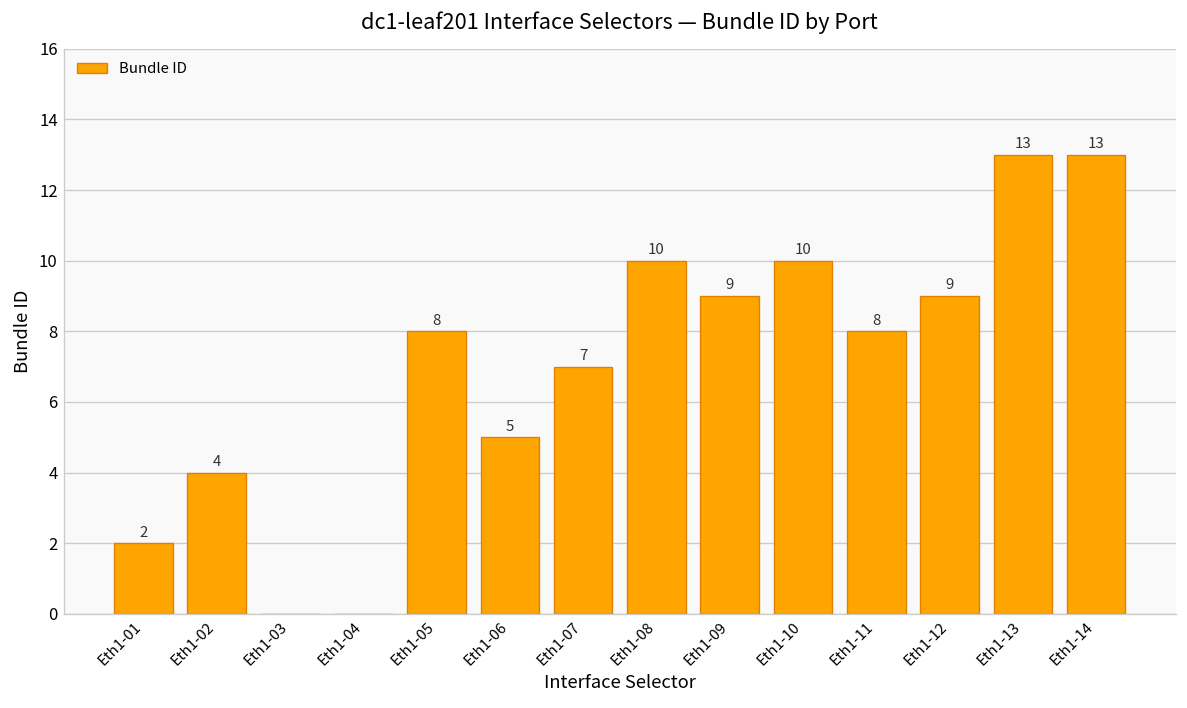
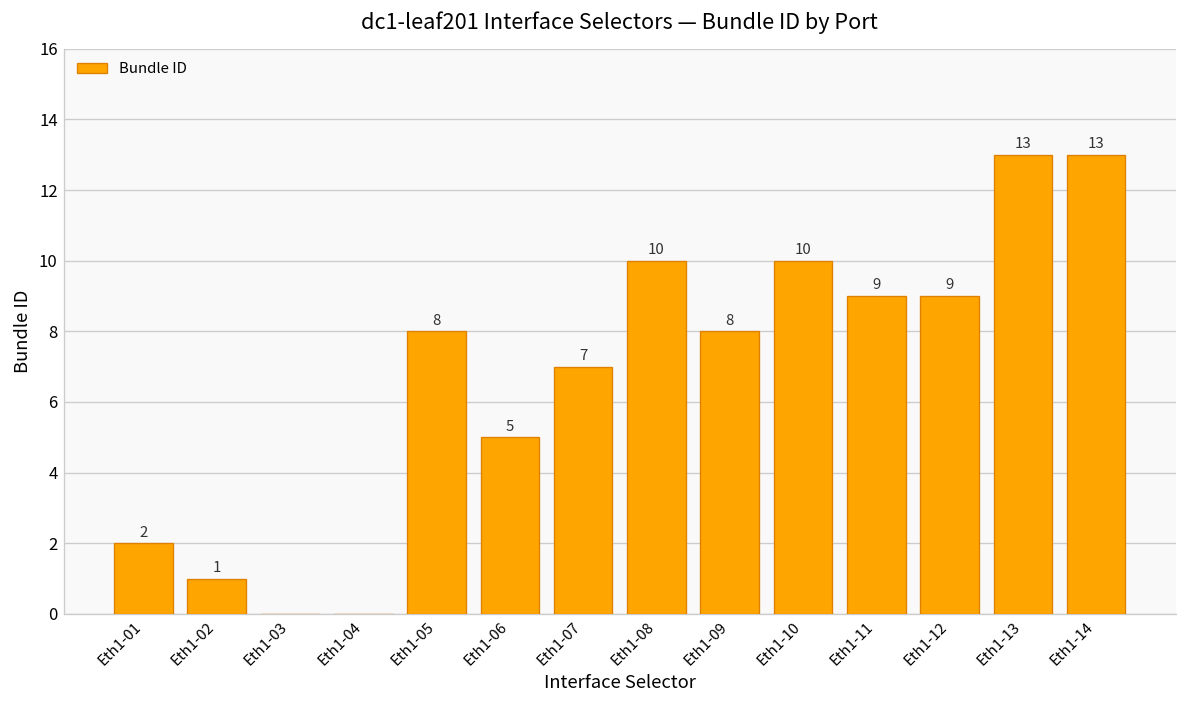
Eth1-02: 4 -> 1
Eth1-09: 9 -> 8
Eth1-11: 8 -> 9
